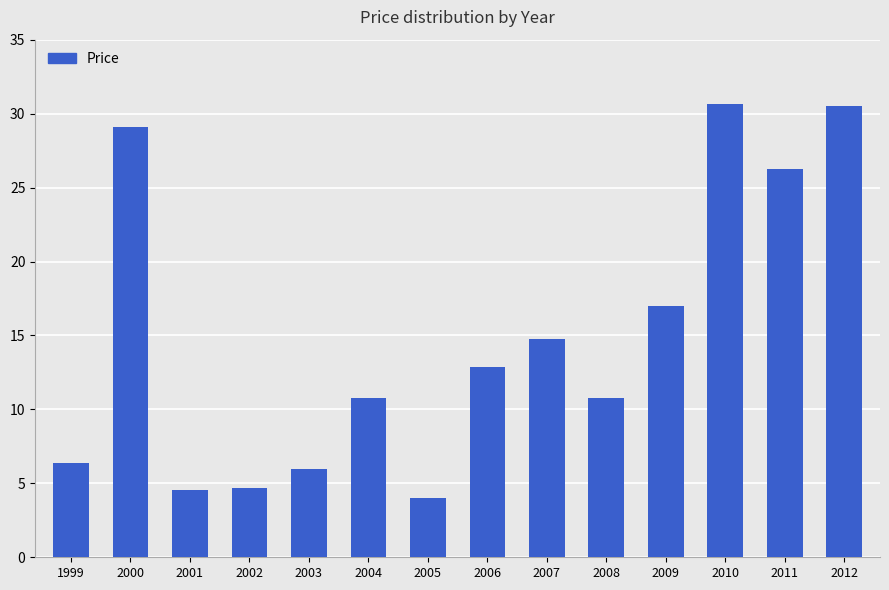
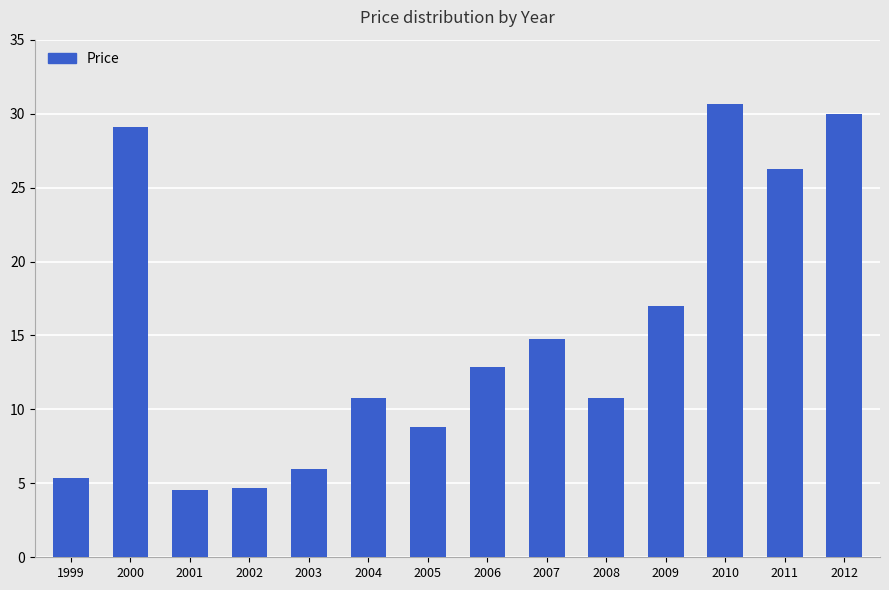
1999: 6.4 -> 5.3
2005: 4.0 -> 8.8
2012: 30.5 -> 30.0
